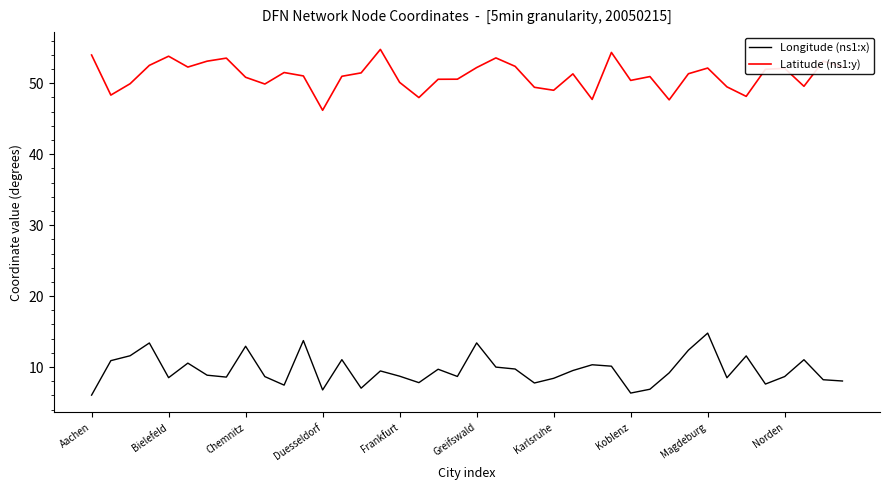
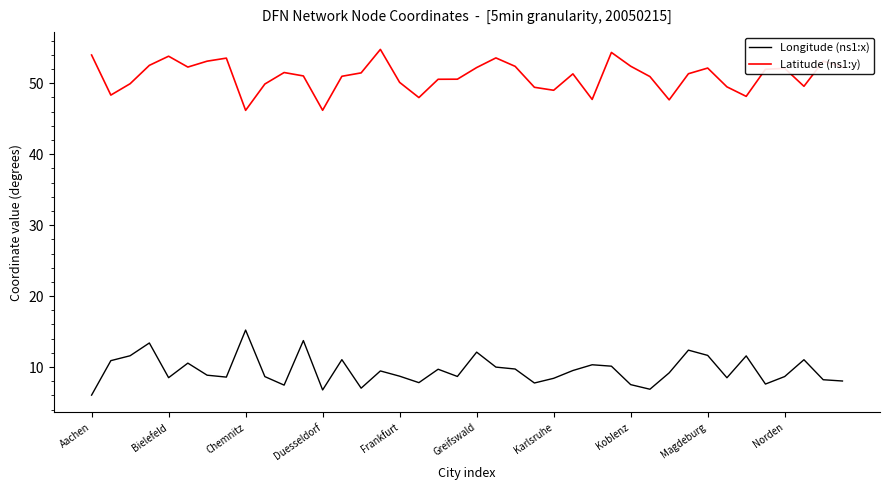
Longitude (ns1:x), Chemnitz: 13 -> 15
Latitude (ns1:y), Chemnitz: 51 -> 46
Longitude (ns1:x), Greifswald: 13 -> 12
Longitude (ns1:x), Koblenz: 6 -> 8
Latitude (ns1:y), Koblenz: 50 -> 52
Longitude (ns1:x), Magdeburg: 15 -> 12
